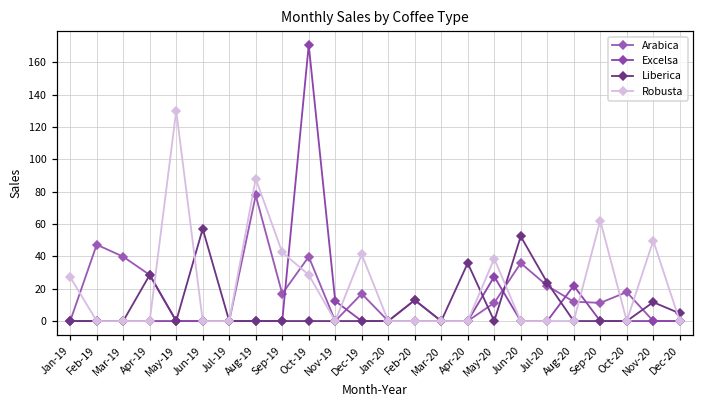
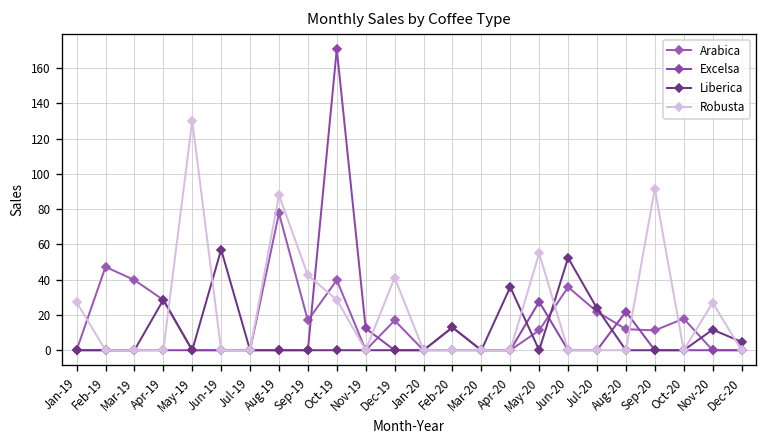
Robusta, May-20: 39 -> 55
Robusta, Sep-20: 62 -> 92
Robusta, Nov-20: 50 -> 27
